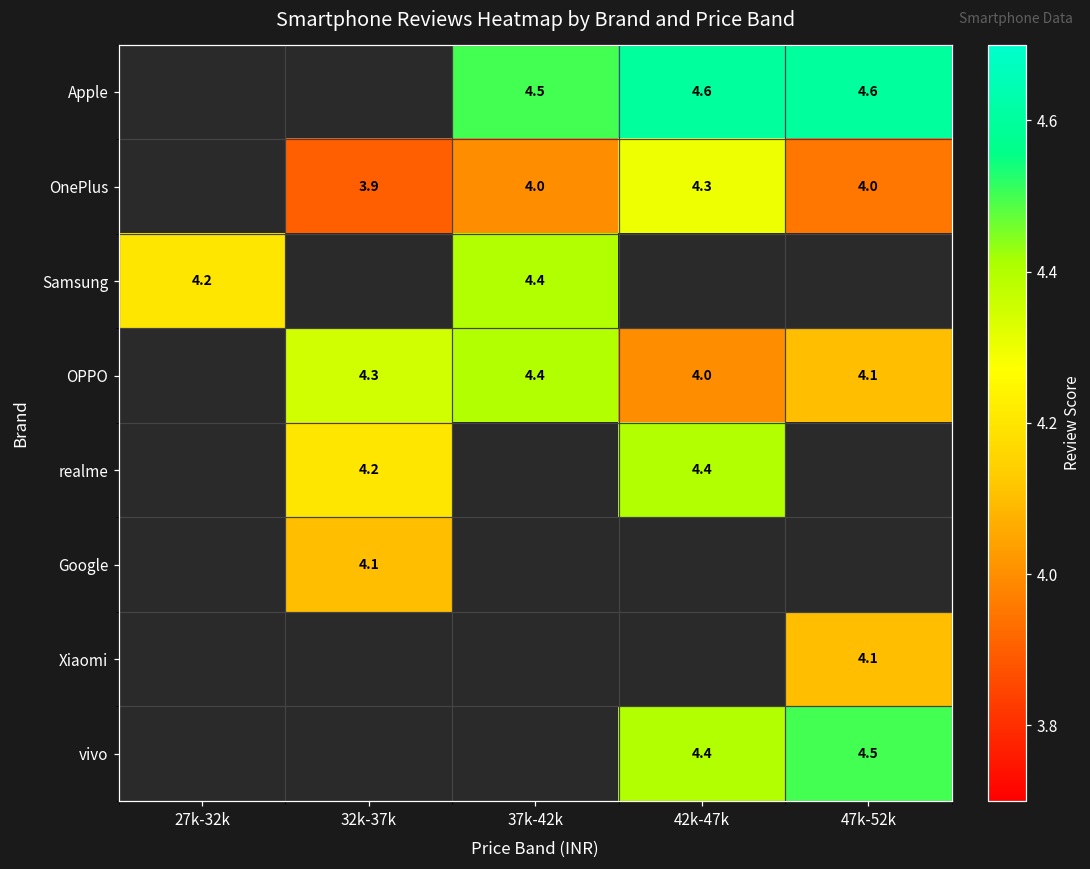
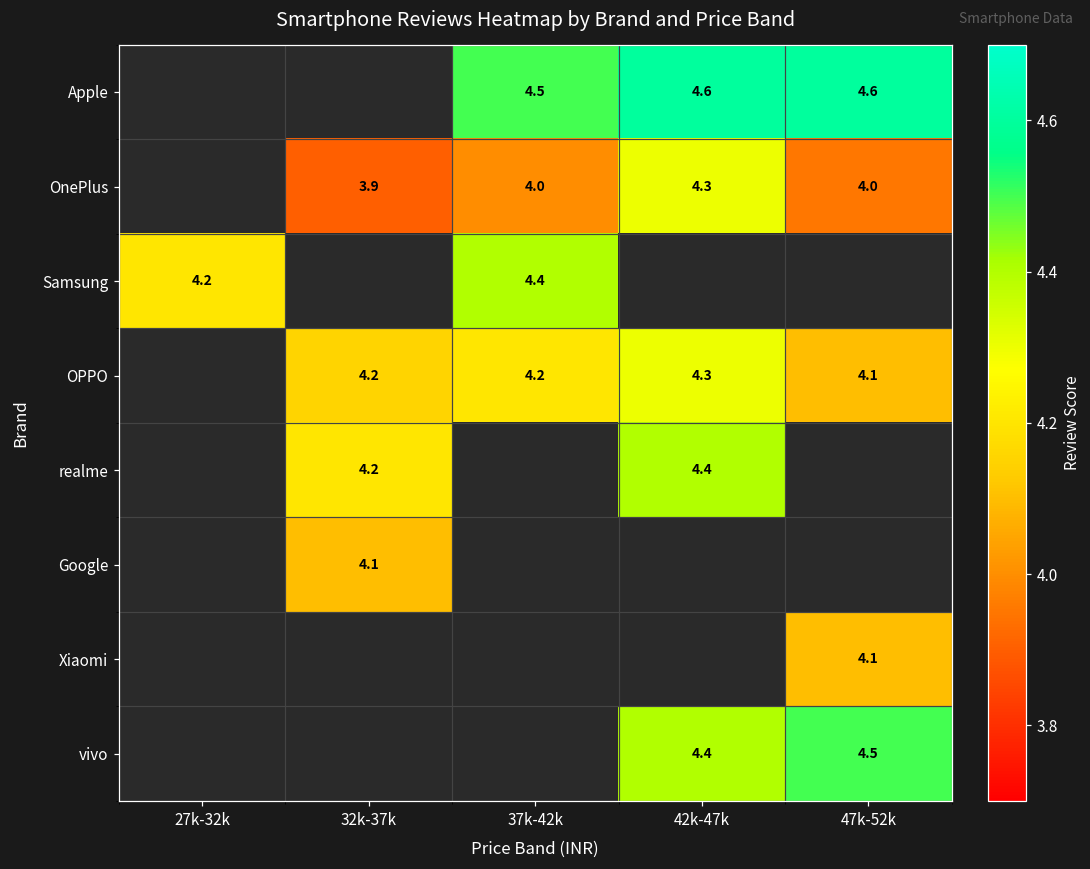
OPPO, 32k-37k: 4.3 -> 4.2
OPPO, 37k-42k: 4.4 -> 4.2
OPPO, 42k-47k: 4.0 -> 4.3
